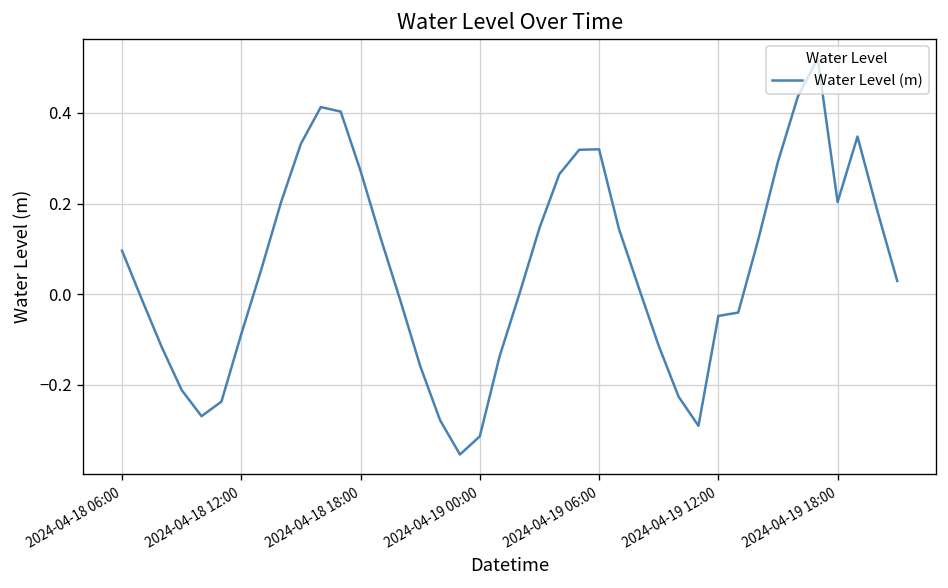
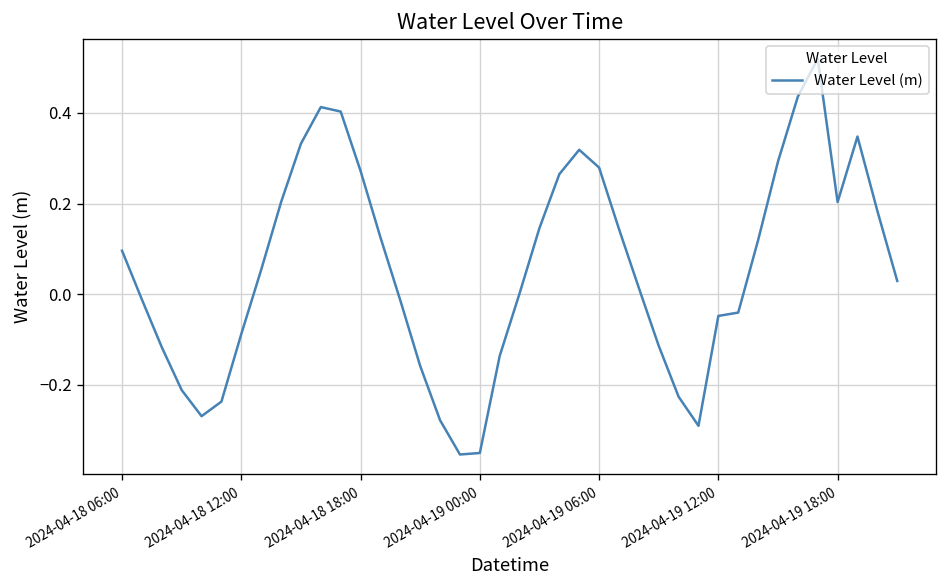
2024-04-19 00:00: -0.31 -> -0.35
2024-04-19 06:00: 0.32 -> 0.28
